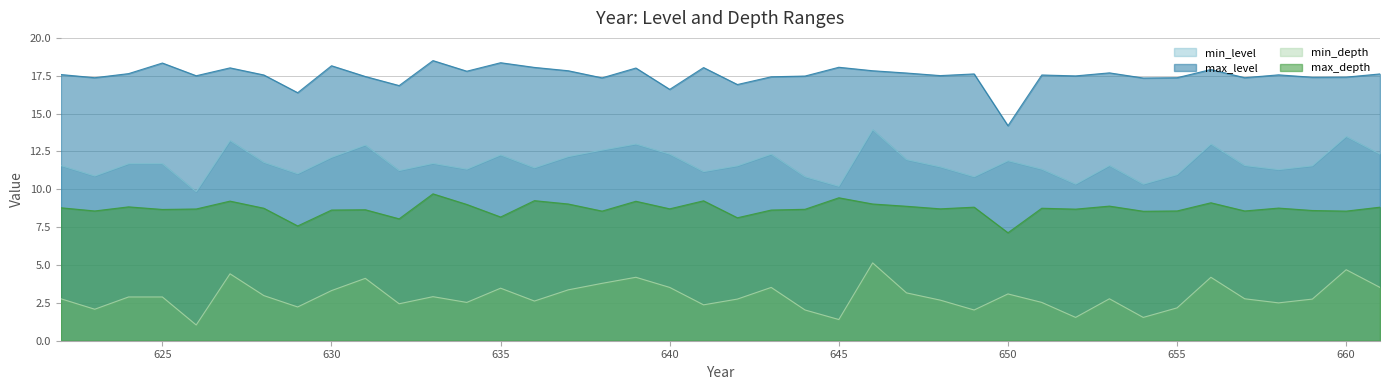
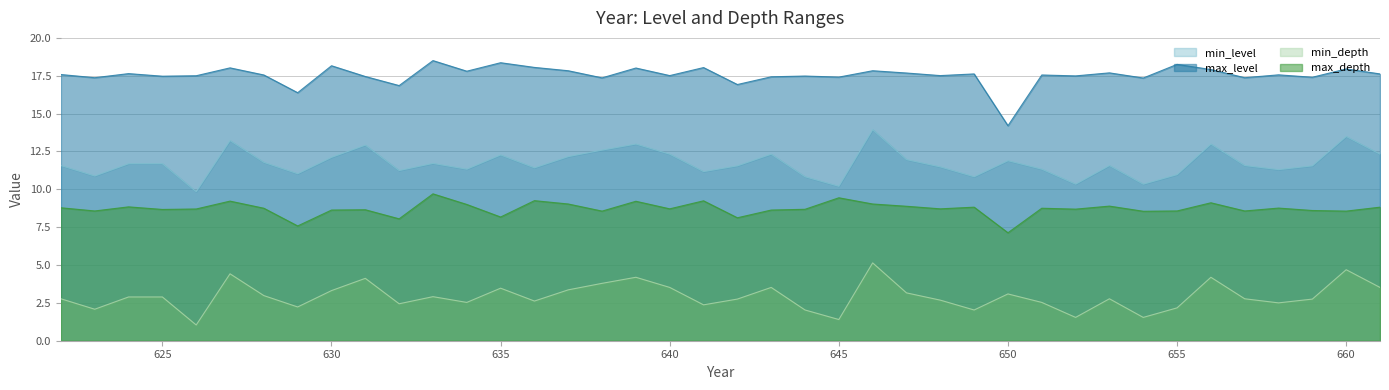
max_level, 625: 18.3 -> 17.5
max_level, 640: 16.6 -> 17.5
max_level, 645: 18.1 -> 17.4
max_level, 655: 17.4 -> 18.3
max_level, 660: 17.4 -> 18.0
